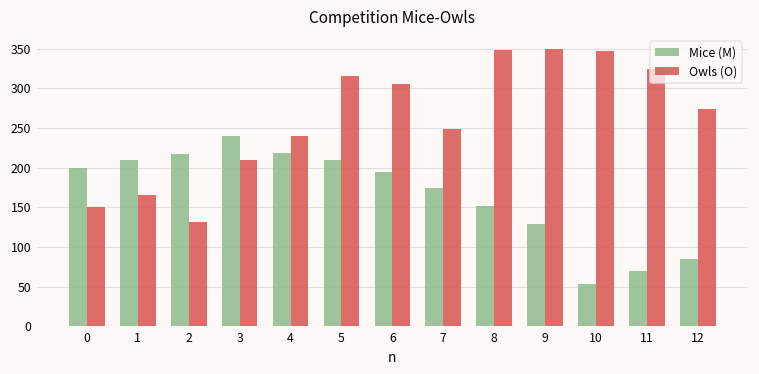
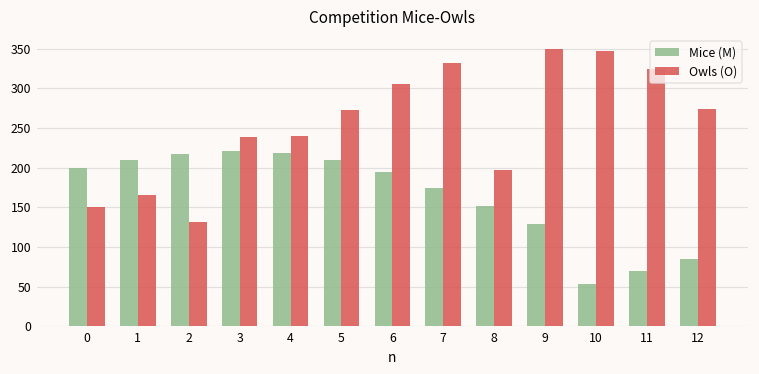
Mice (M), 3: 240 -> 220
Owls (O), 3: 210 -> 240
Owls (O), 5: 310 -> 270
Owls (O), 7: 250 -> 330
Owls (O), 8: 350 -> 200
